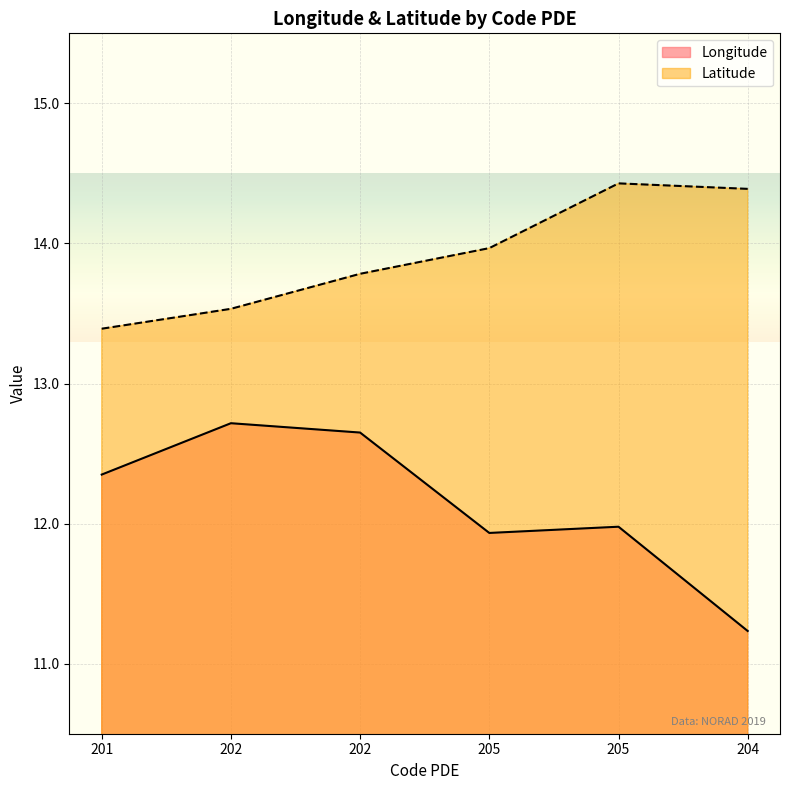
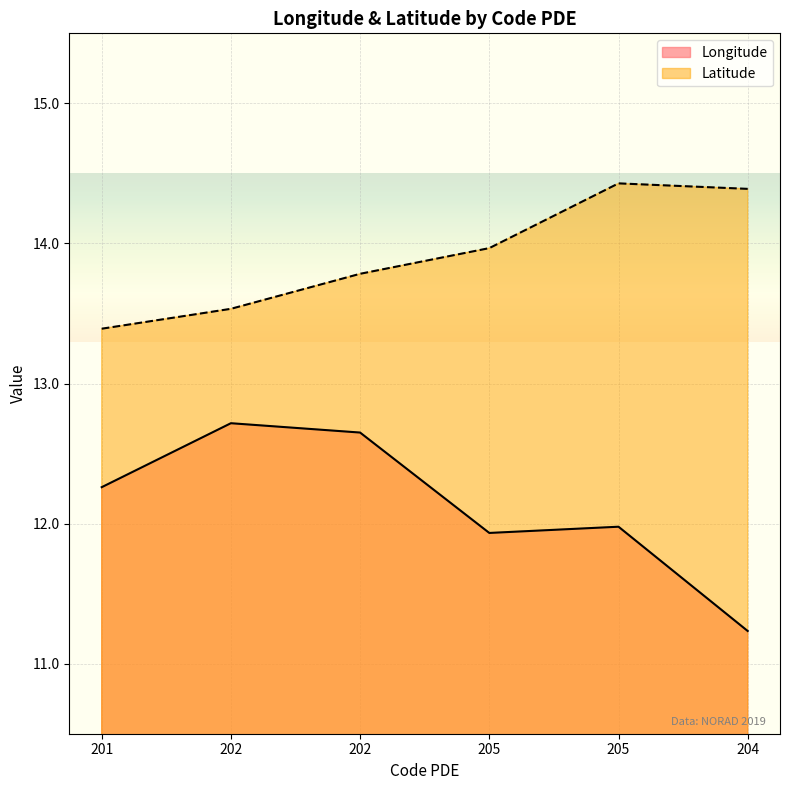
Longitude, 201: 12.35 -> 12.26
